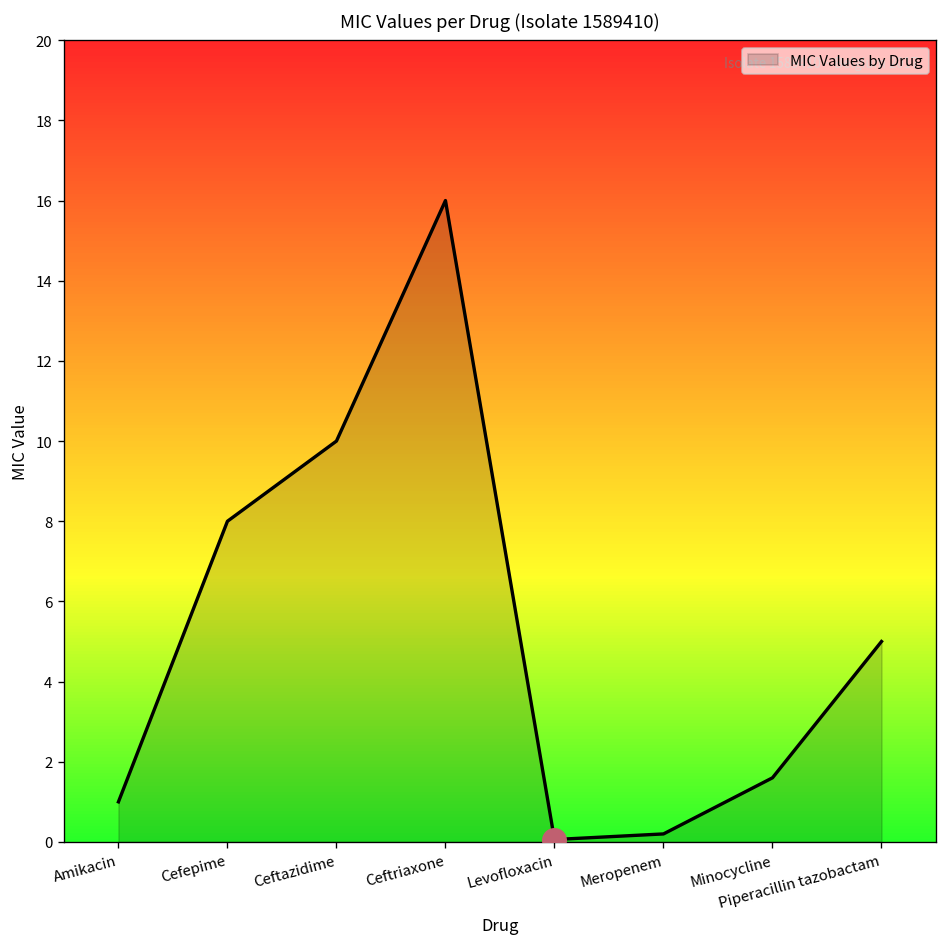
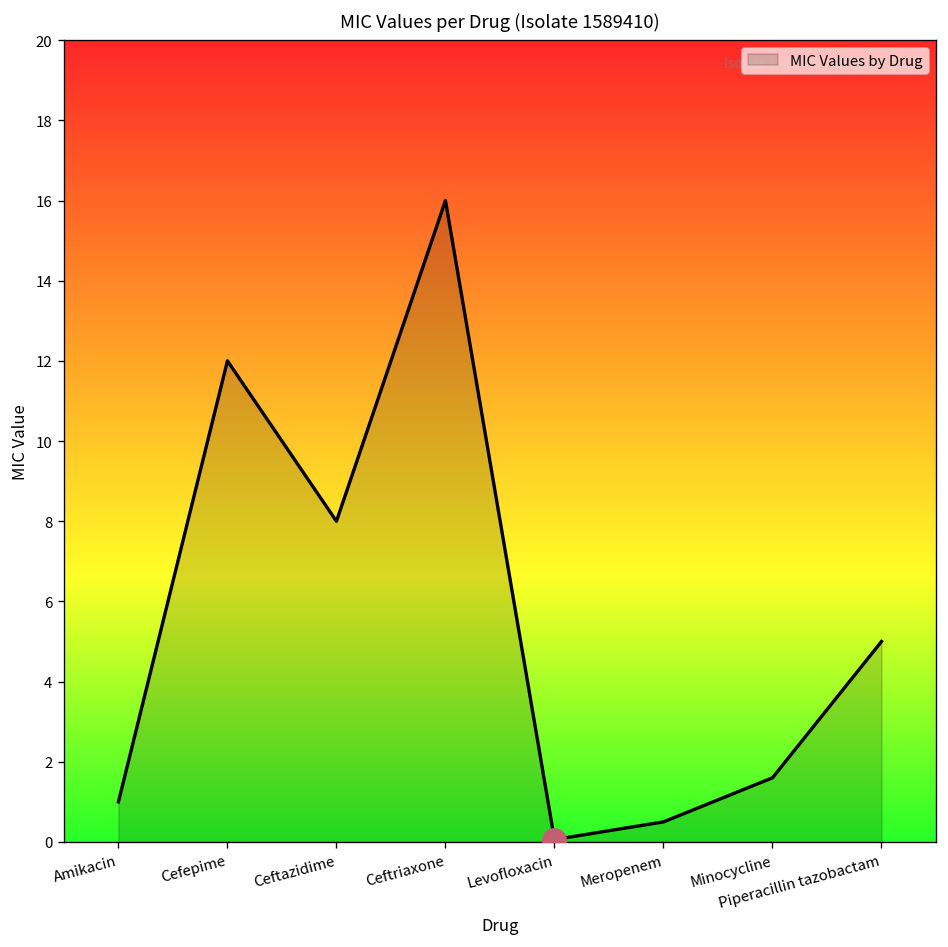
MIC Values by Drug, Cefepime: 8 -> 12
MIC Values by Drug, Ceftazidime: 10 -> 8
MIC Values by Drug, Meropenem: 0.2 -> 0.5
